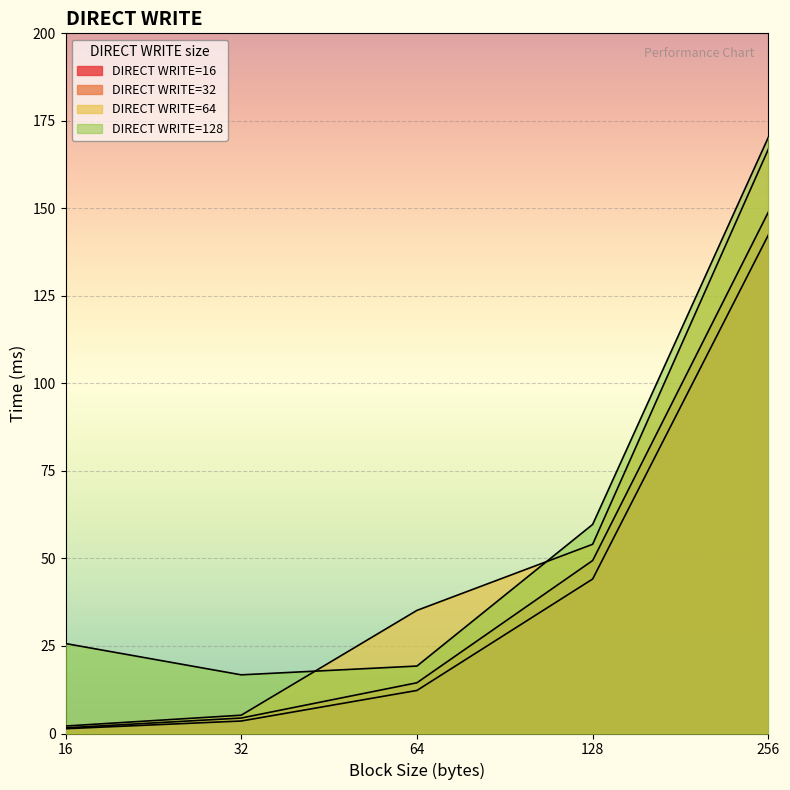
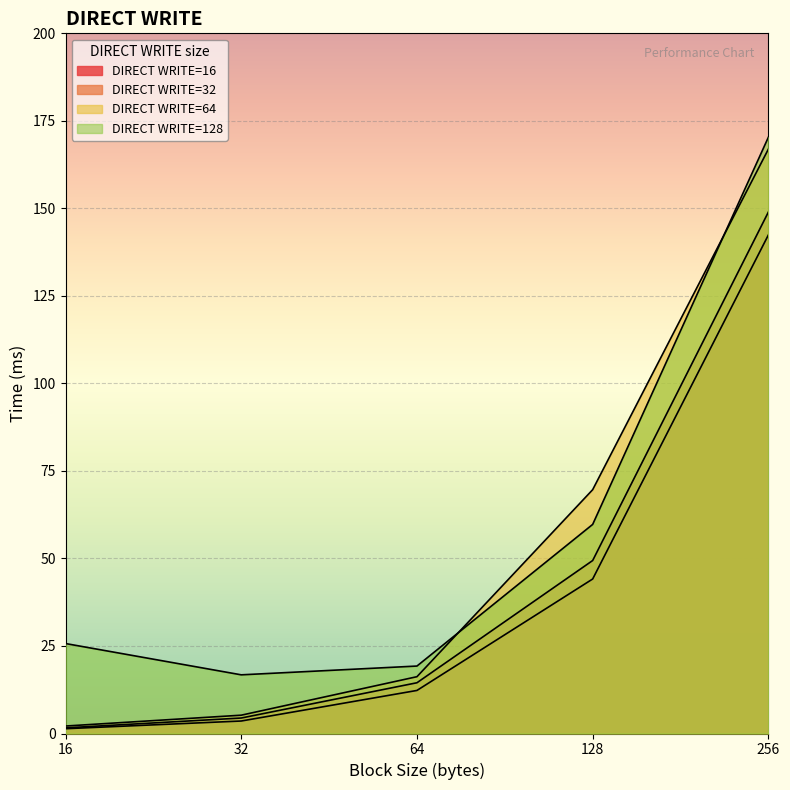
DIRECT WRITE=64, 64: 35 -> 16
DIRECT WRITE=64, 128: 54 -> 70
